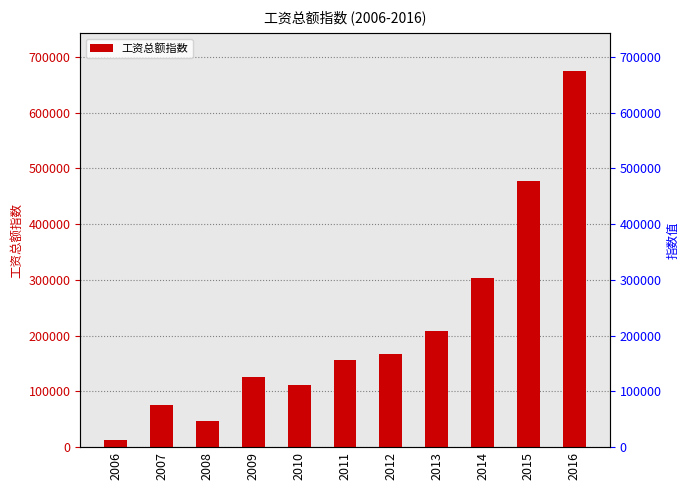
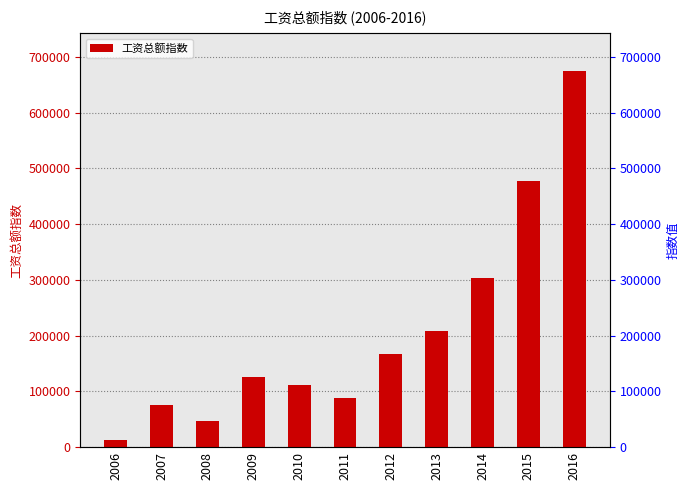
2011: 160000 -> 90000
